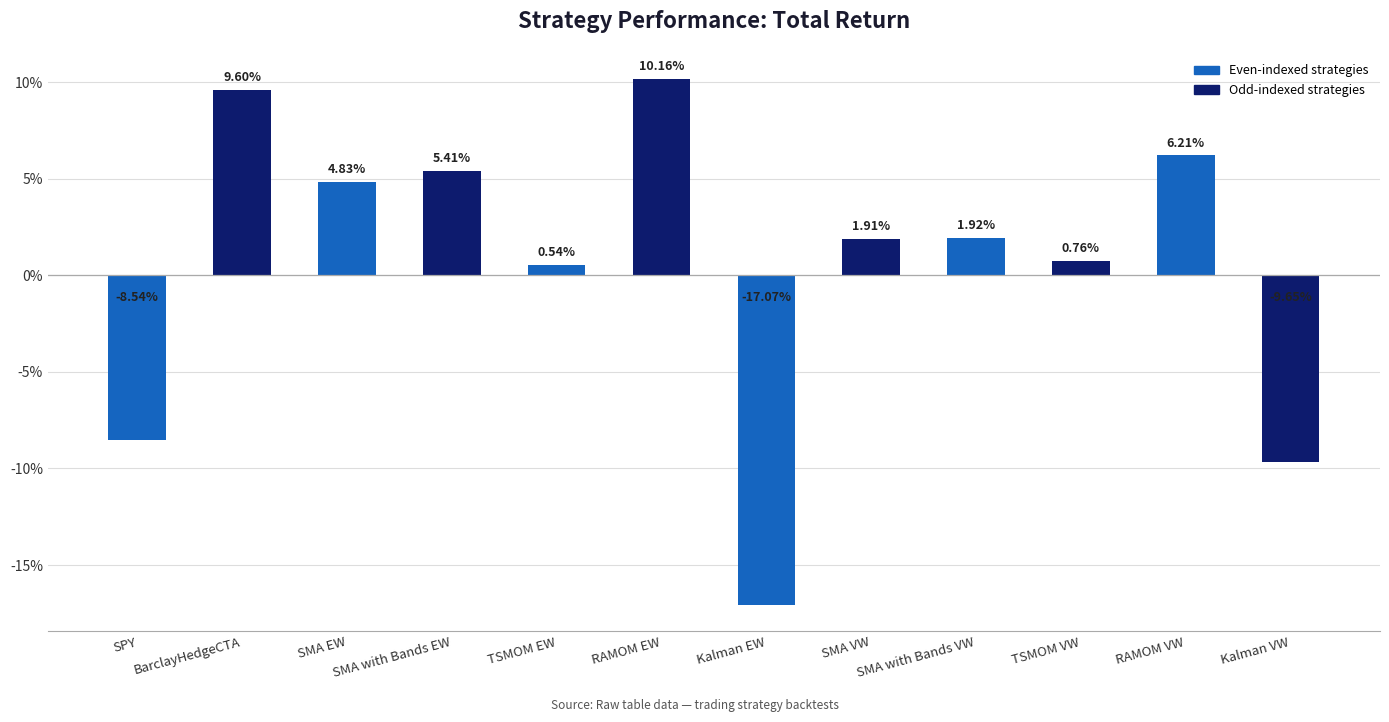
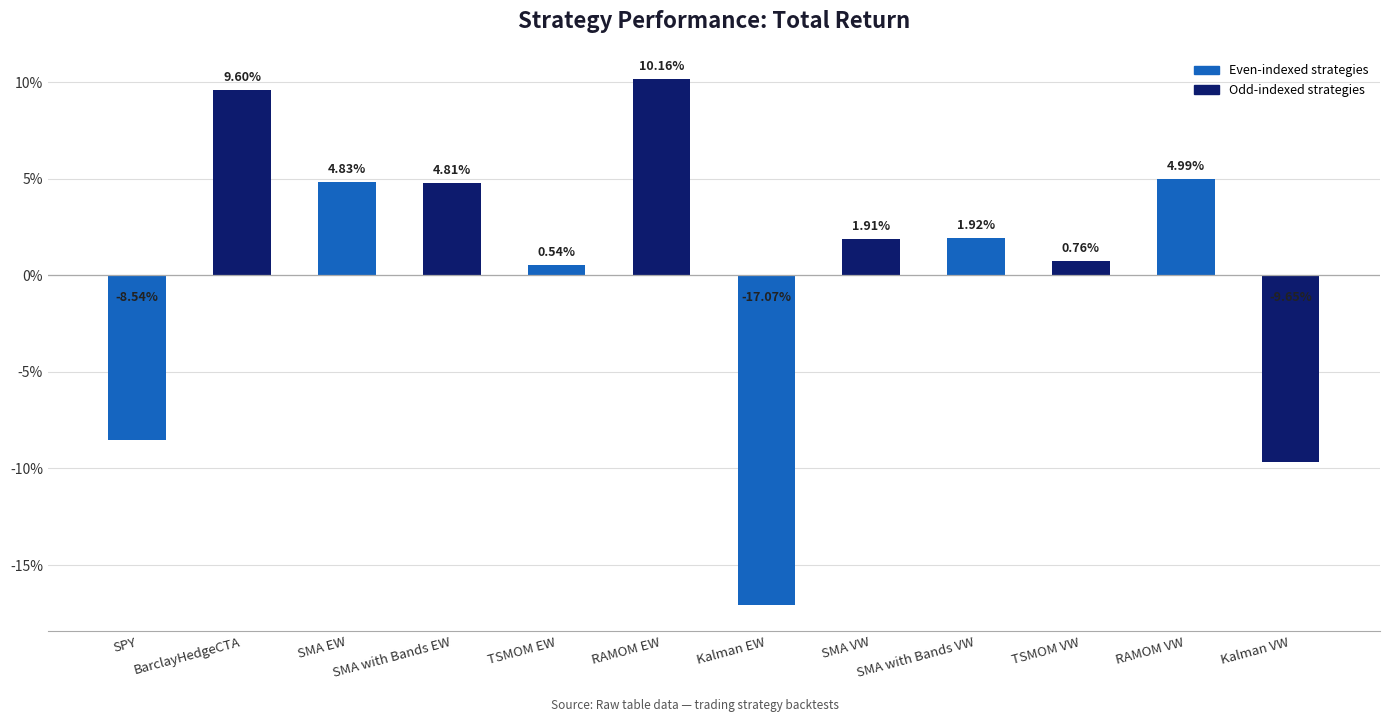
SMA with Bands EW: 5.41% -> 4.81%
RAMOM VW: 6.21% -> 4.99%
